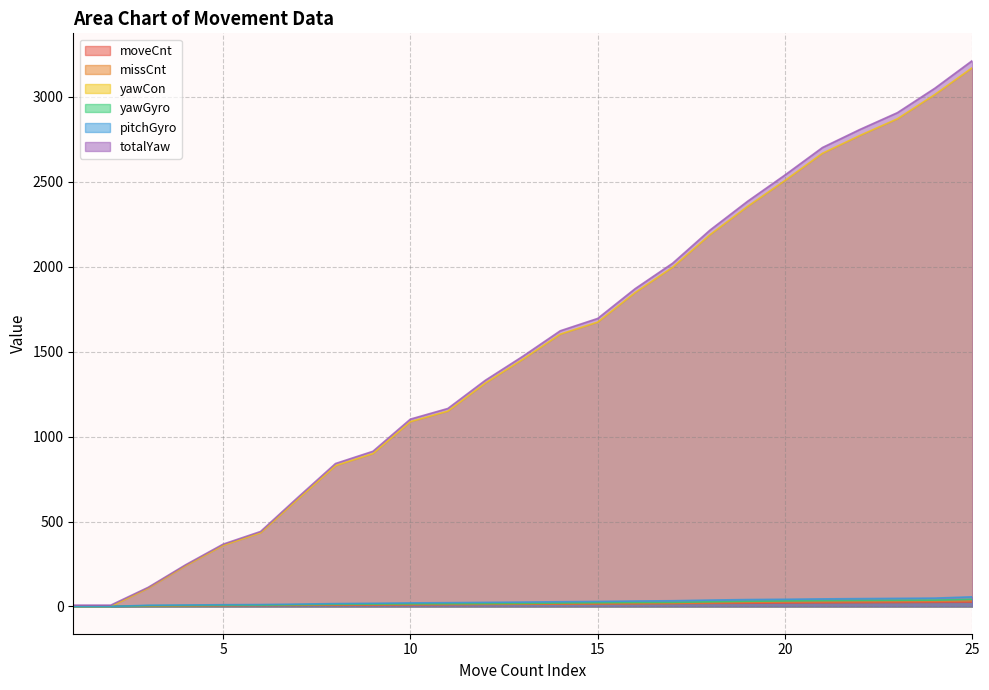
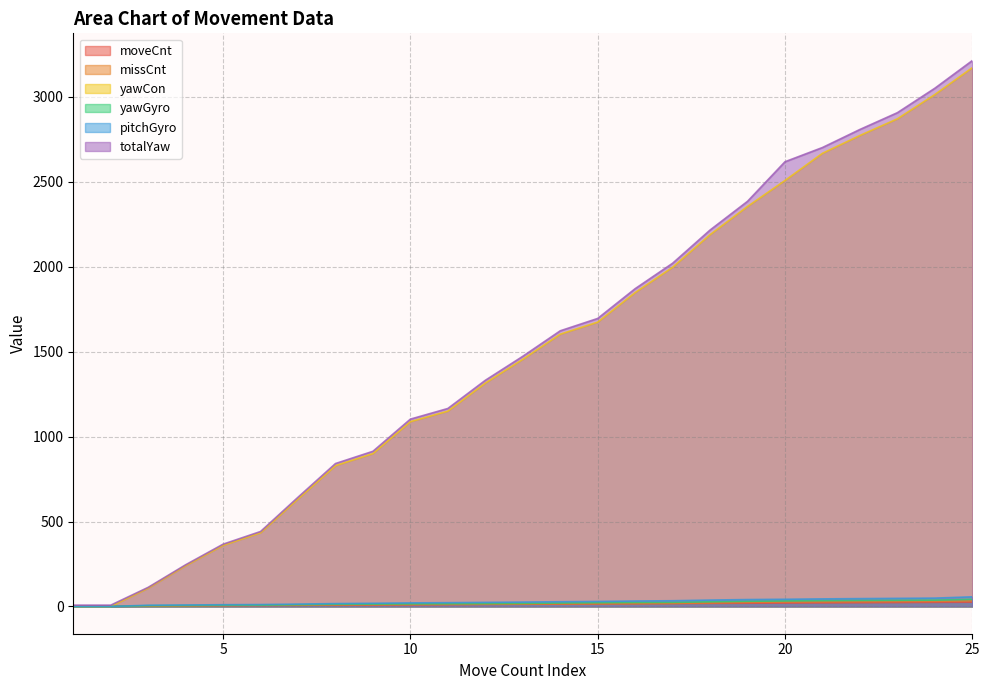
totalYaw, 20: 2540 -> 2620
